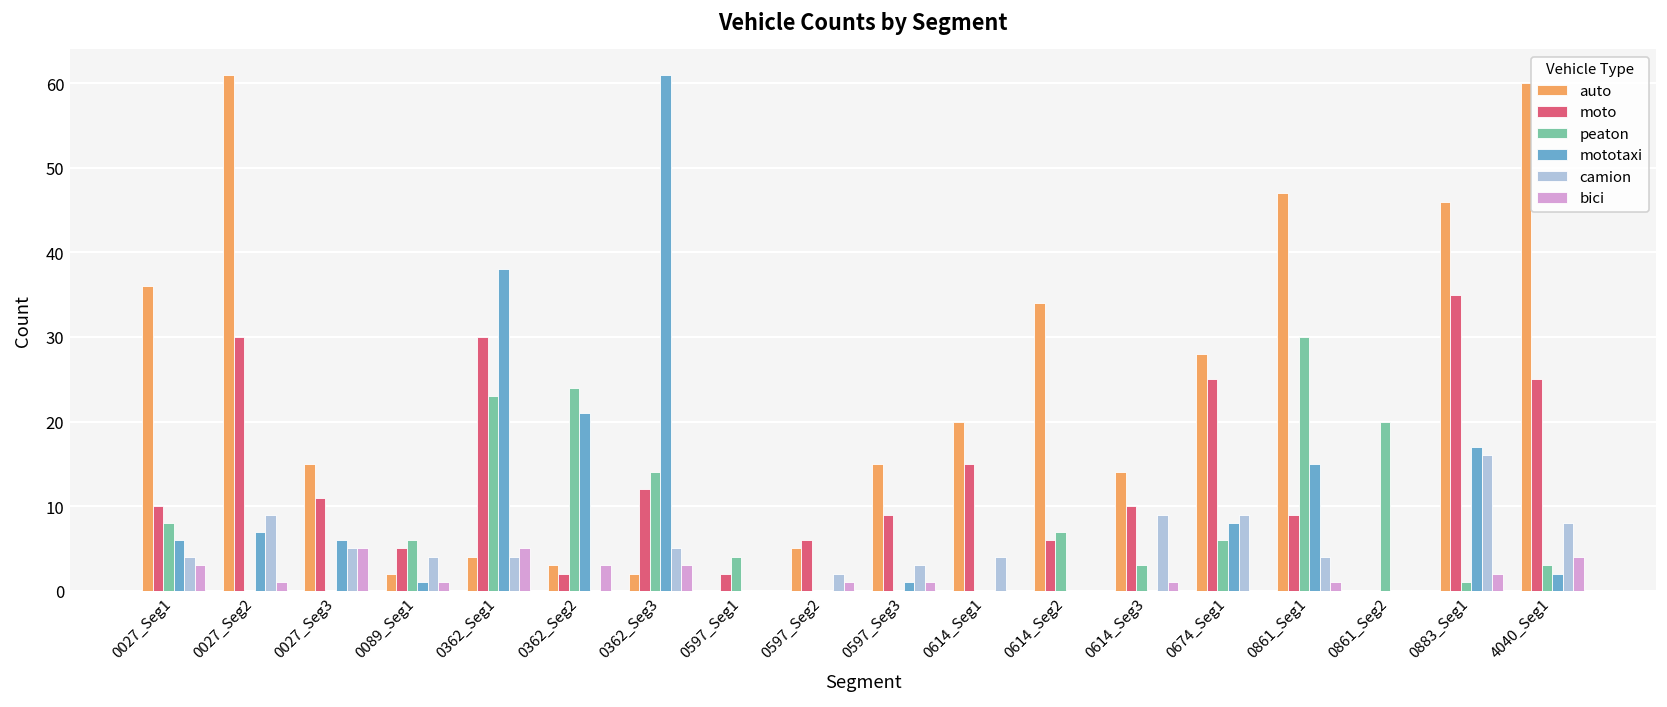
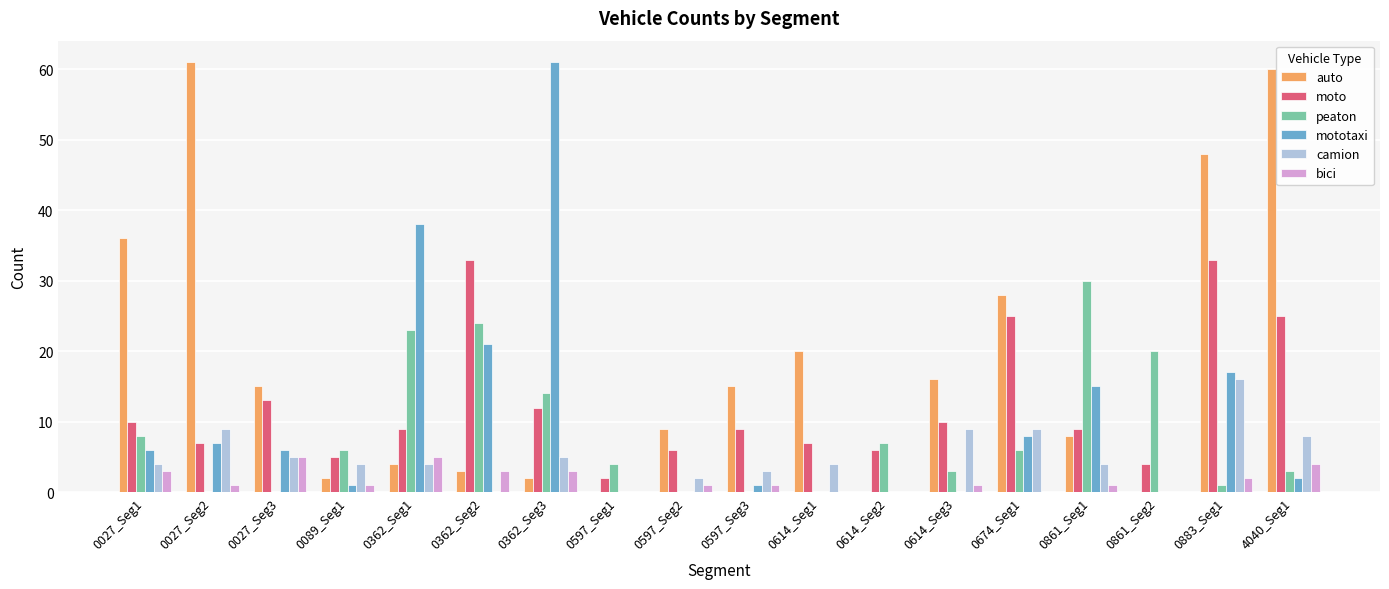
moto, 0027_Seg2: 30 -> 7
moto, 0027_Seg3: 11 -> 13
moto, 0362_Seg1: 30 -> 9
moto, 0362_Seg2: 2 -> 33
auto, 0597_Seg2: 5 -> 9
moto, 0614_Seg1: 15 -> 7
auto, 0614_Seg2: 34 -> 0
auto, 0614_Seg3: 14 -> 16
auto, 0861_Seg1: 47 -> 8
moto, 0861_Seg2: 0 -> 4
auto, 0883_Seg1: 46 -> 48
moto, 0883_Seg1: 35 -> 33
